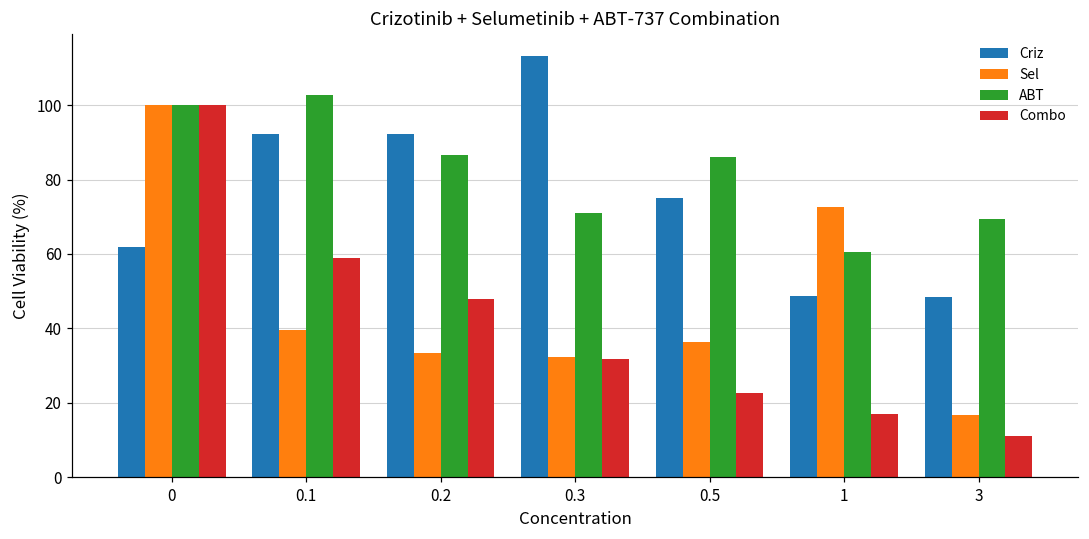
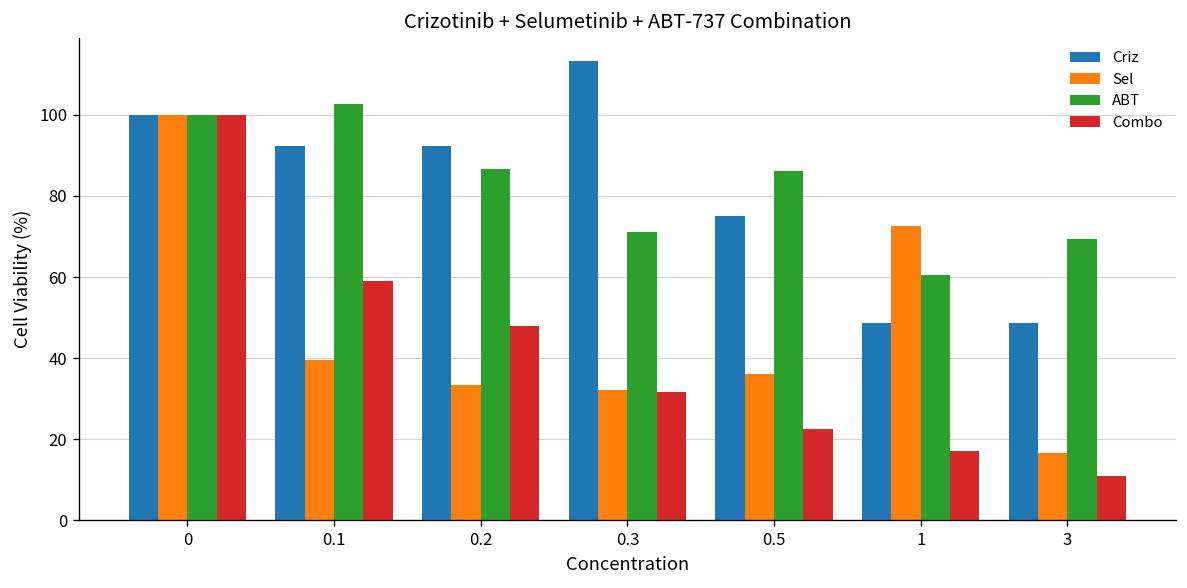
Criz, 0: 62 -> 100
